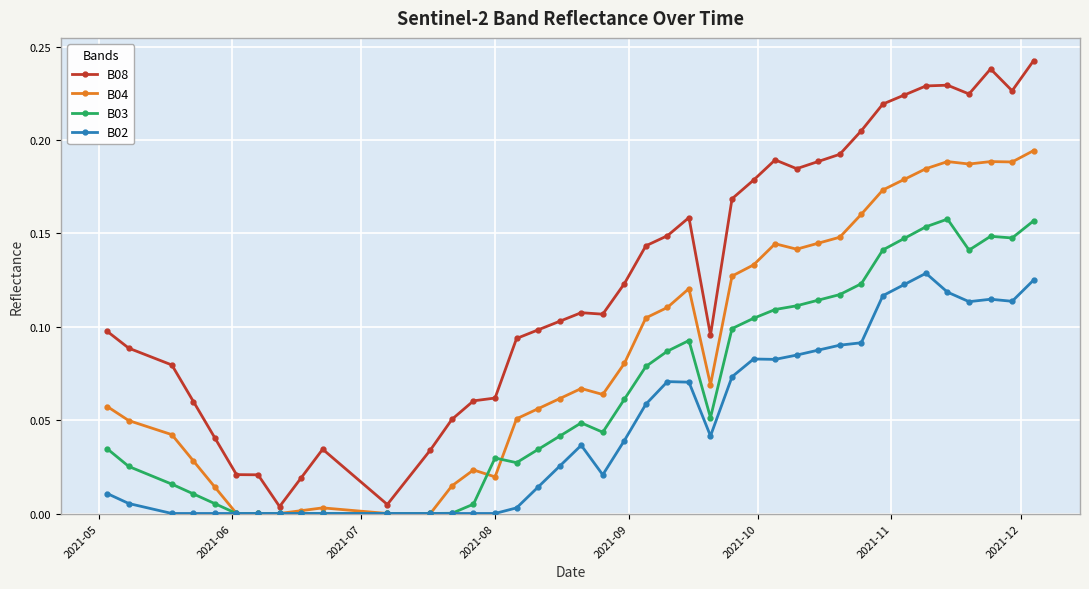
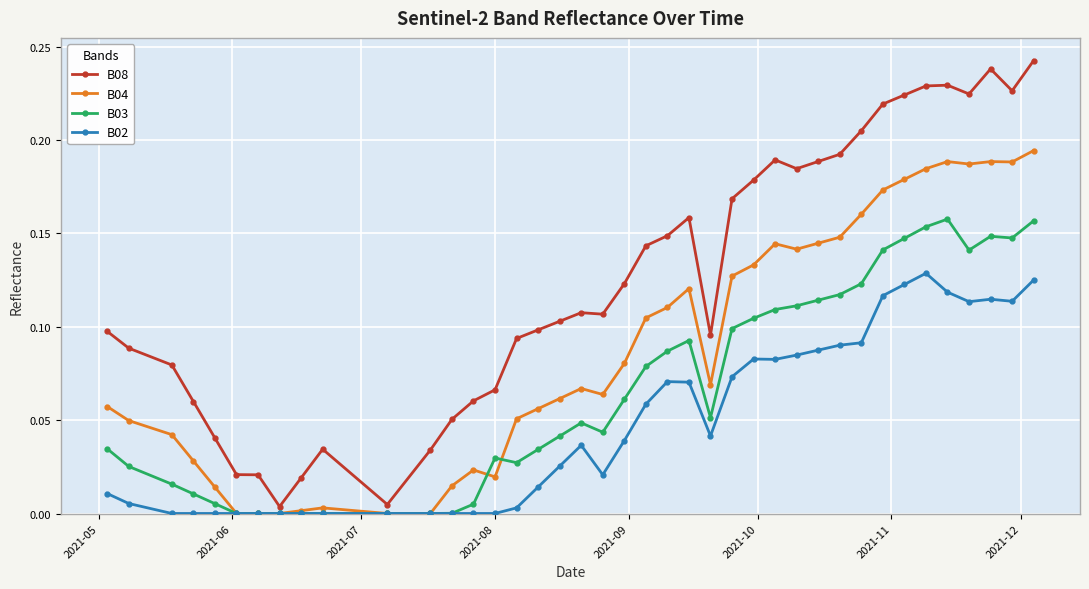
B08, 2021-08: 0.062 -> 0.066
